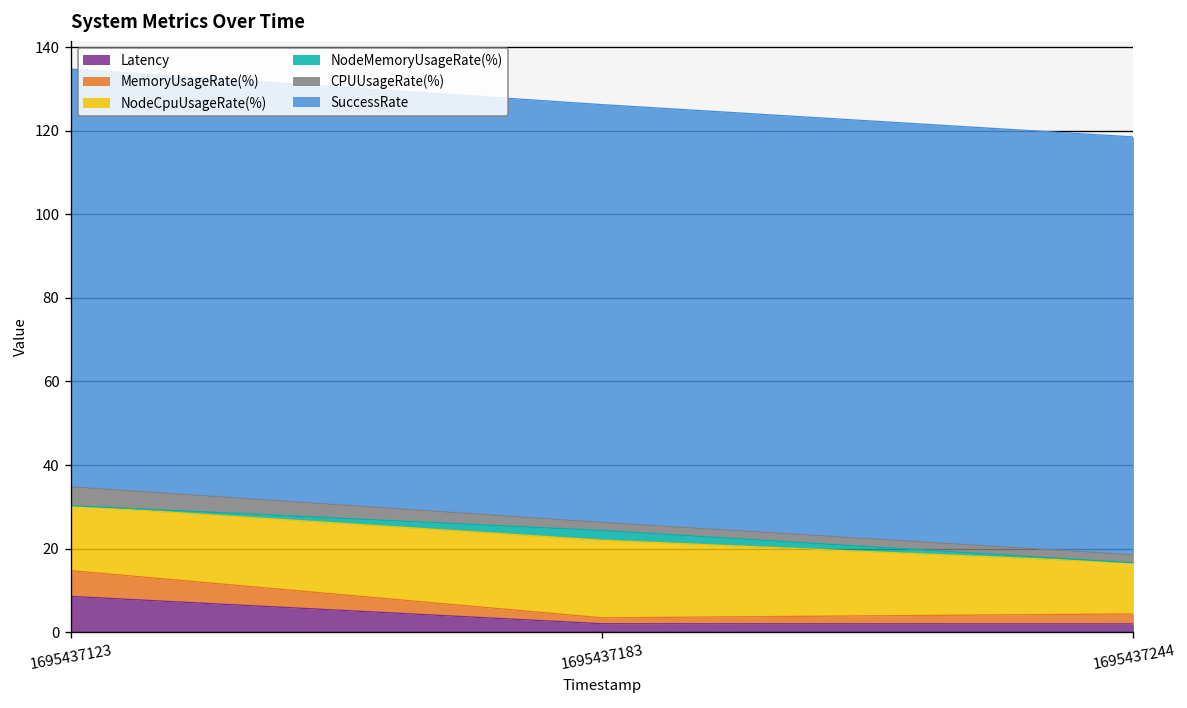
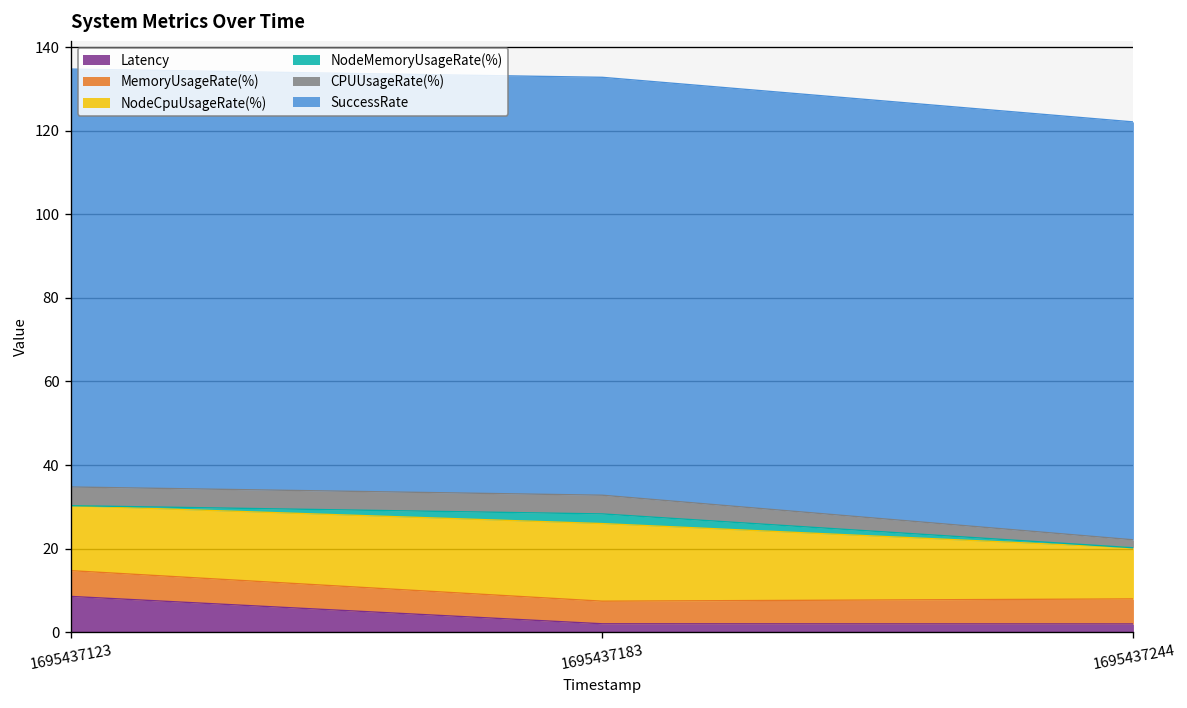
MemoryUsageRate(%), 1695437183: 1 -> 5
CPUUsageRate(%), 1695437183: 2 -> 4
MemoryUsageRate(%), 1695437244: 2 -> 6
